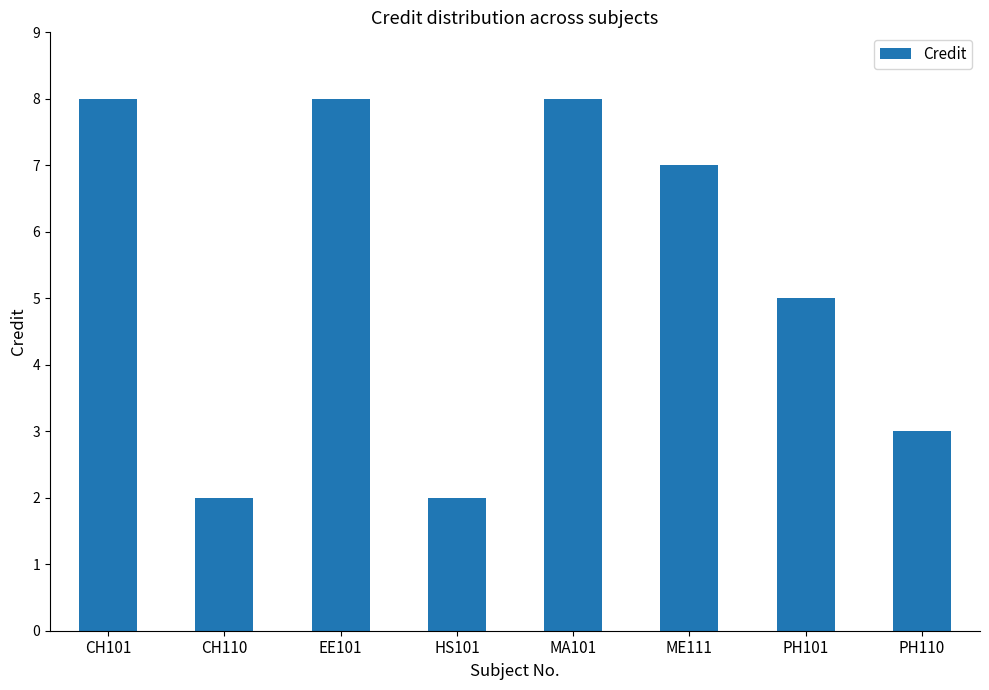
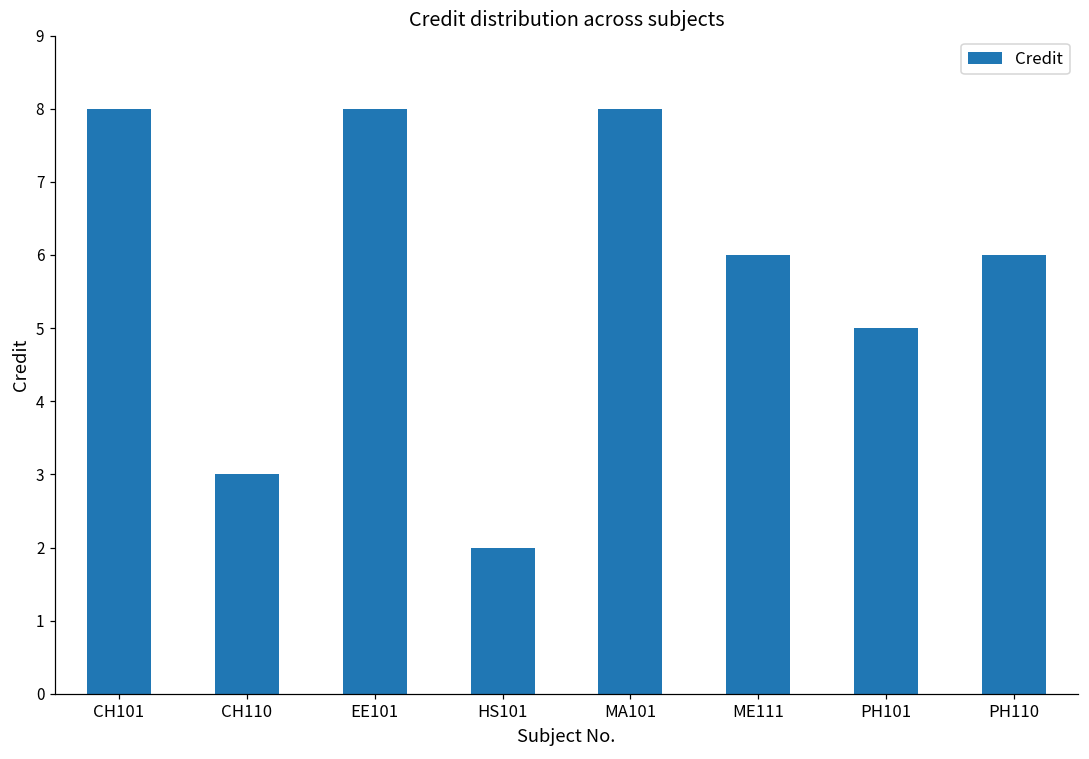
CH110: 2 -> 3
ME111: 7 -> 6
PH110: 3 -> 6
